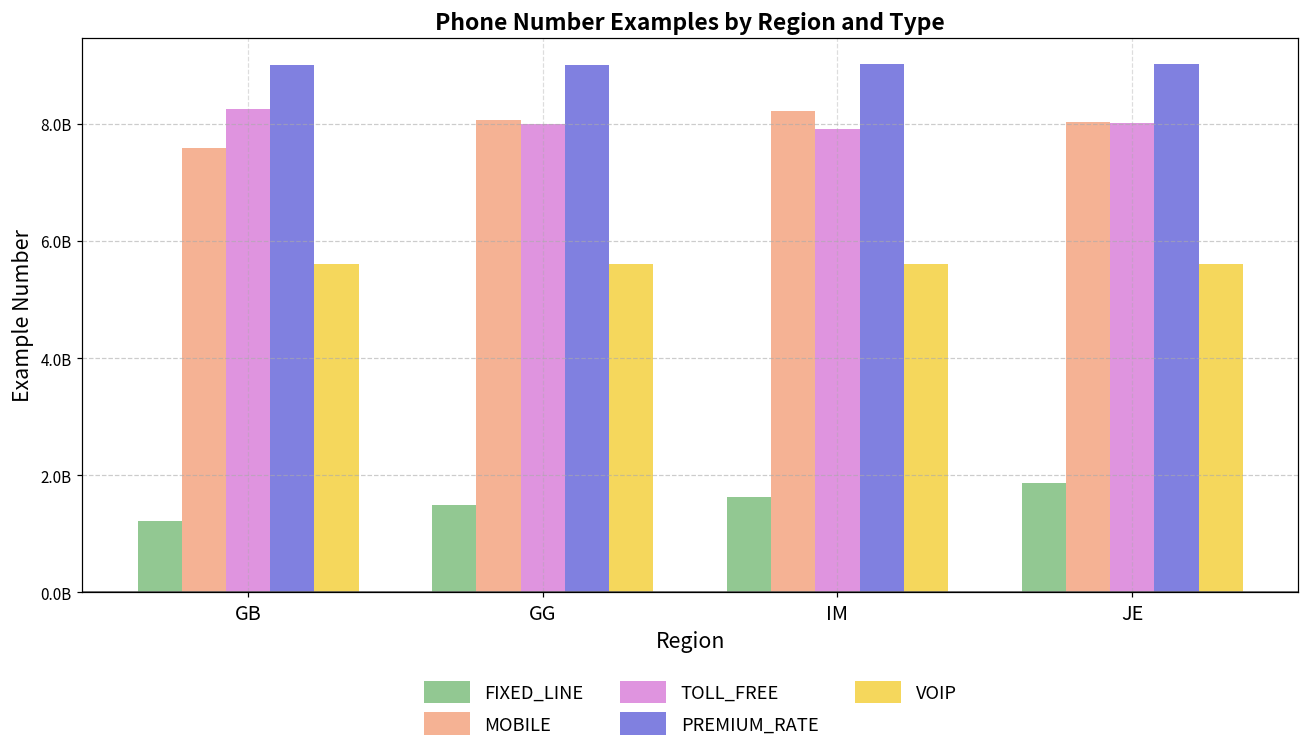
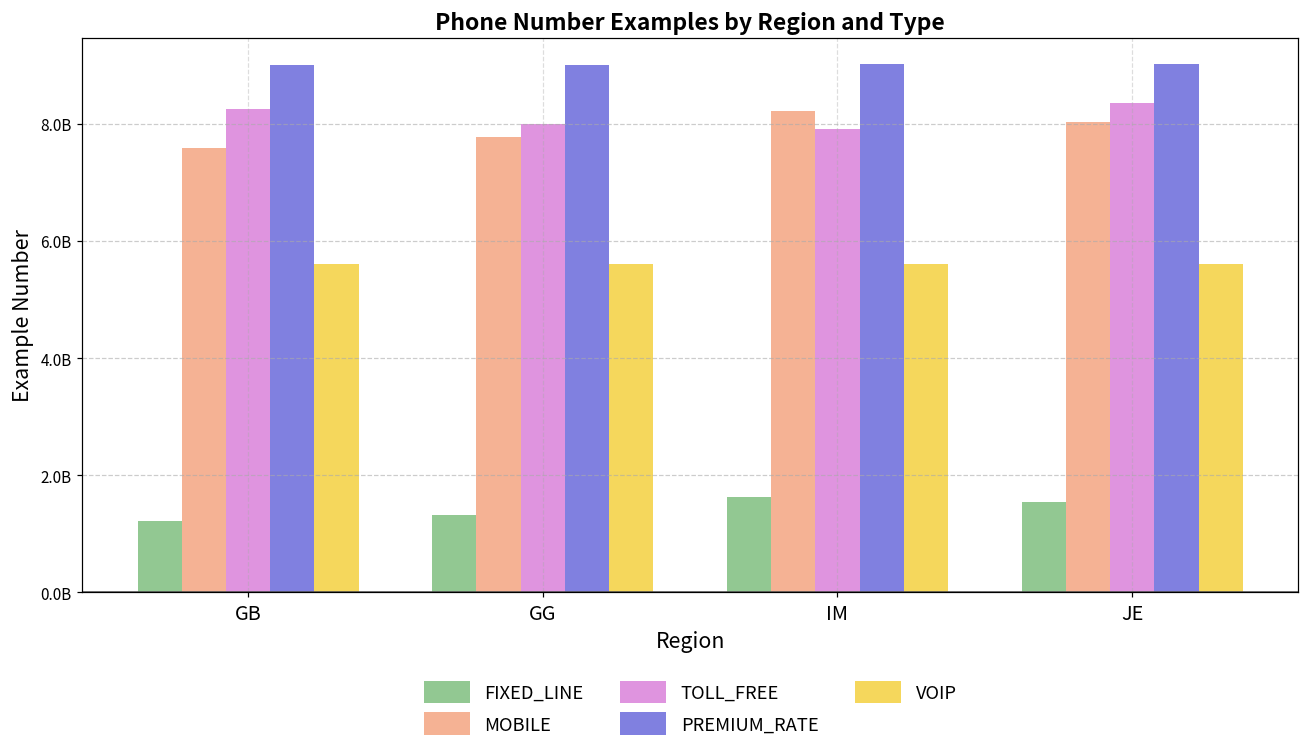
FIXED_LINE, GG: 1500000000 -> 1300000000
MOBILE, GG: 8100000000 -> 7800000000
FIXED_LINE, JE: 1900000000 -> 1500000000
TOLL_FREE, JE: 8000000000 -> 8400000000
